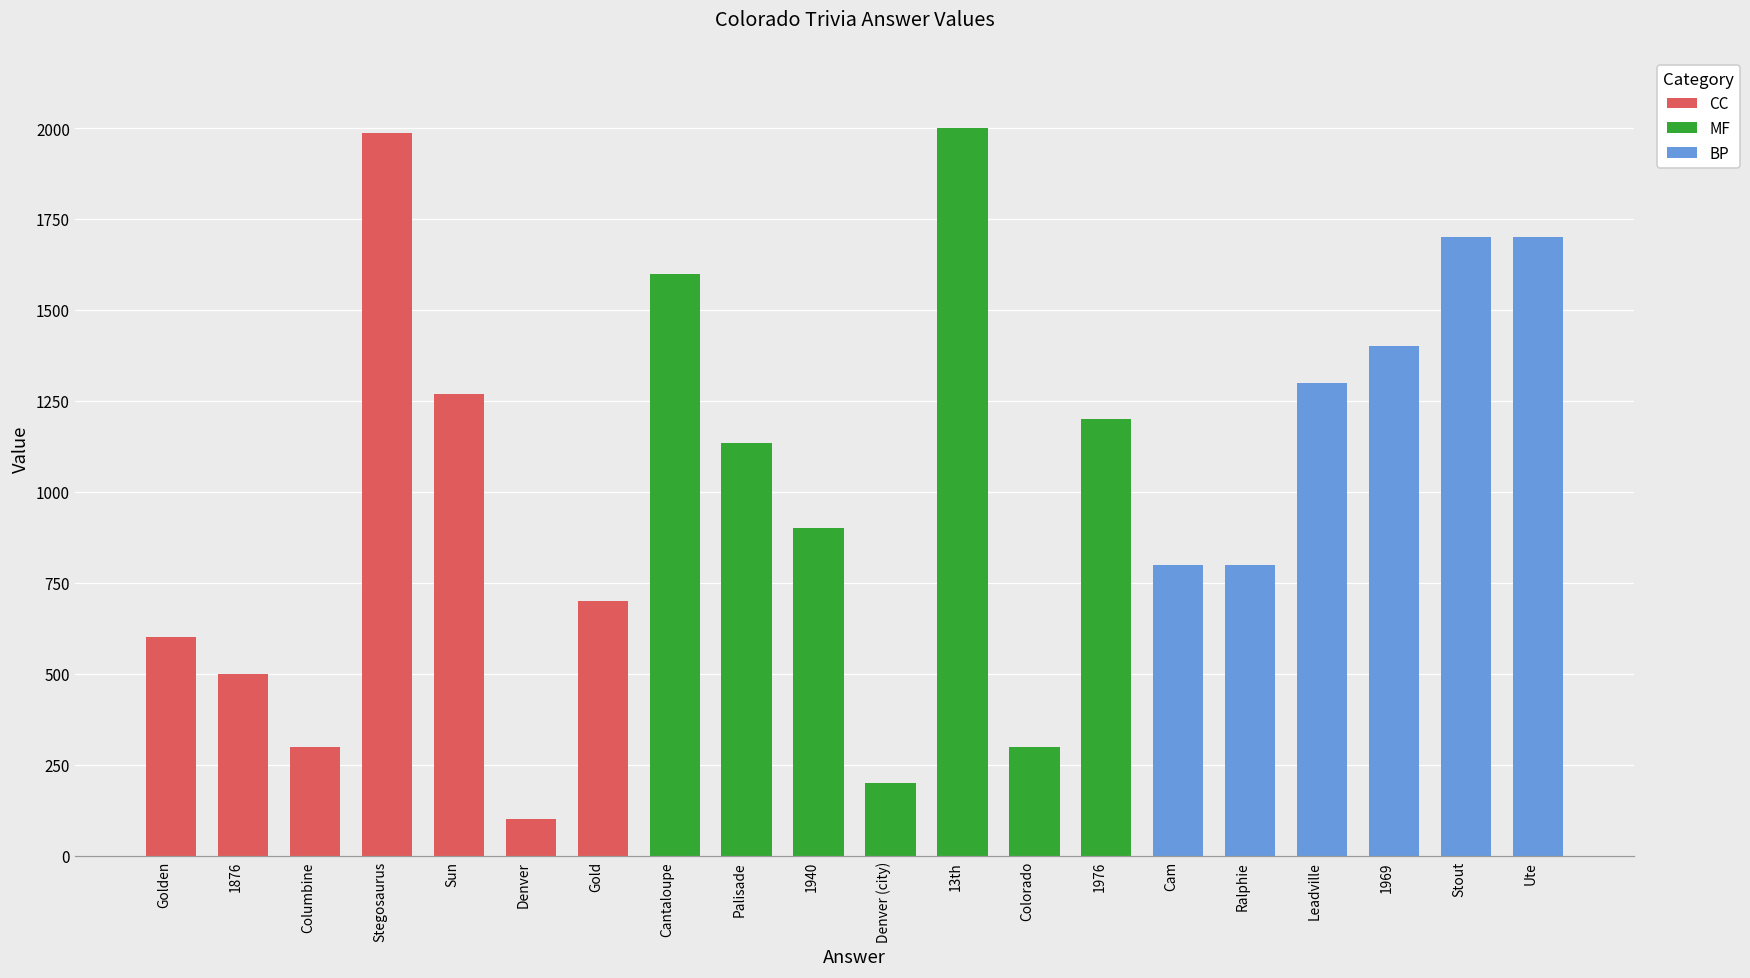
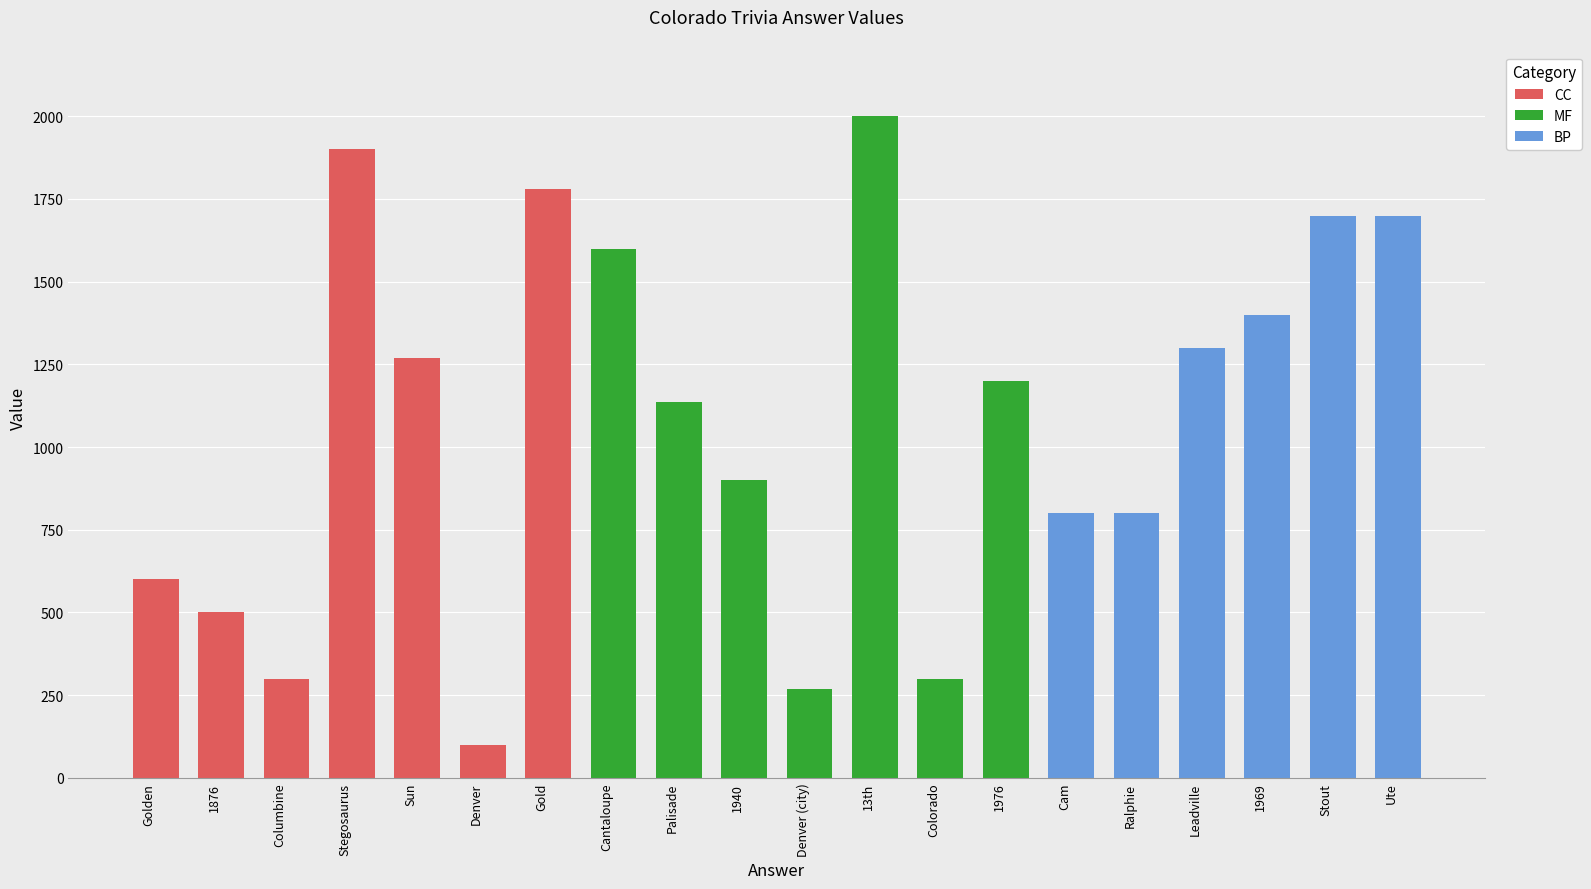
CC, Stegosaurus: 1990 -> 1900
CC, Gold: 700 -> 1780
MF, Denver (city): 200 -> 270
